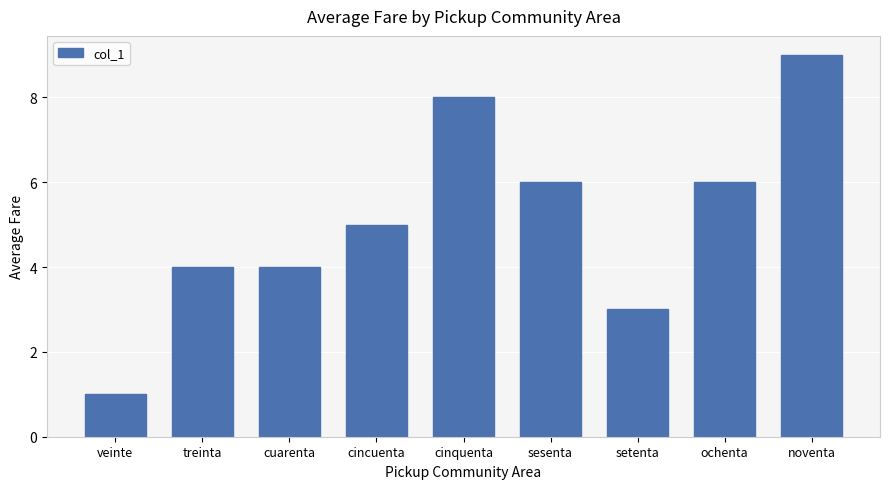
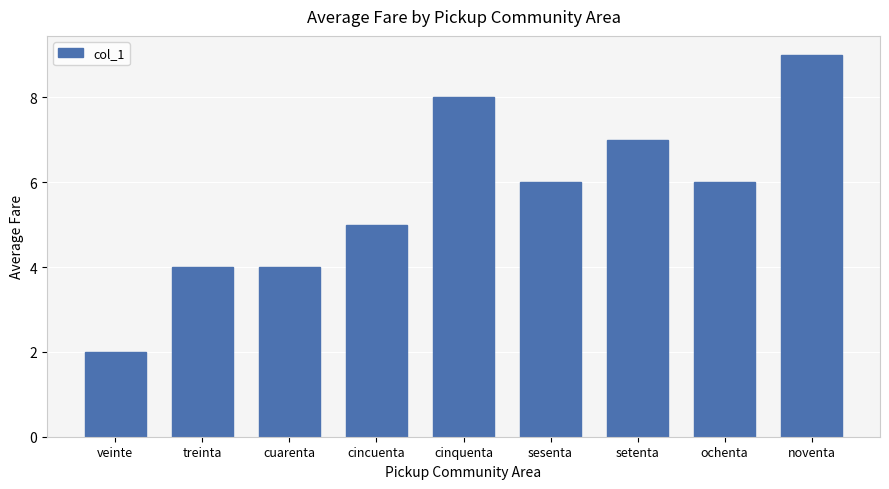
veinte: 1 -> 2
setenta: 3 -> 7
